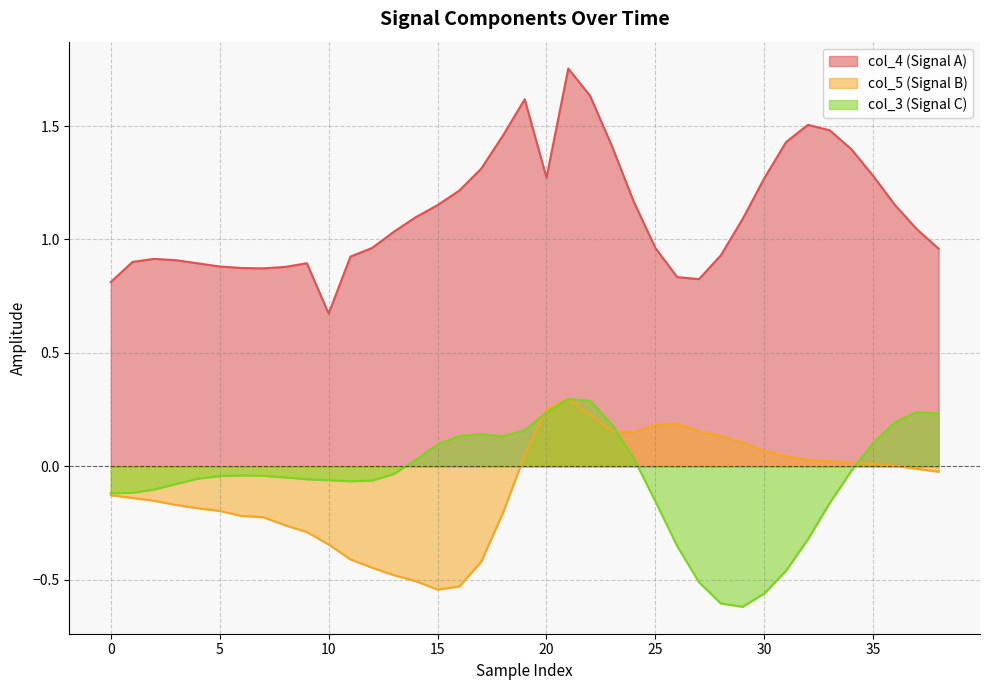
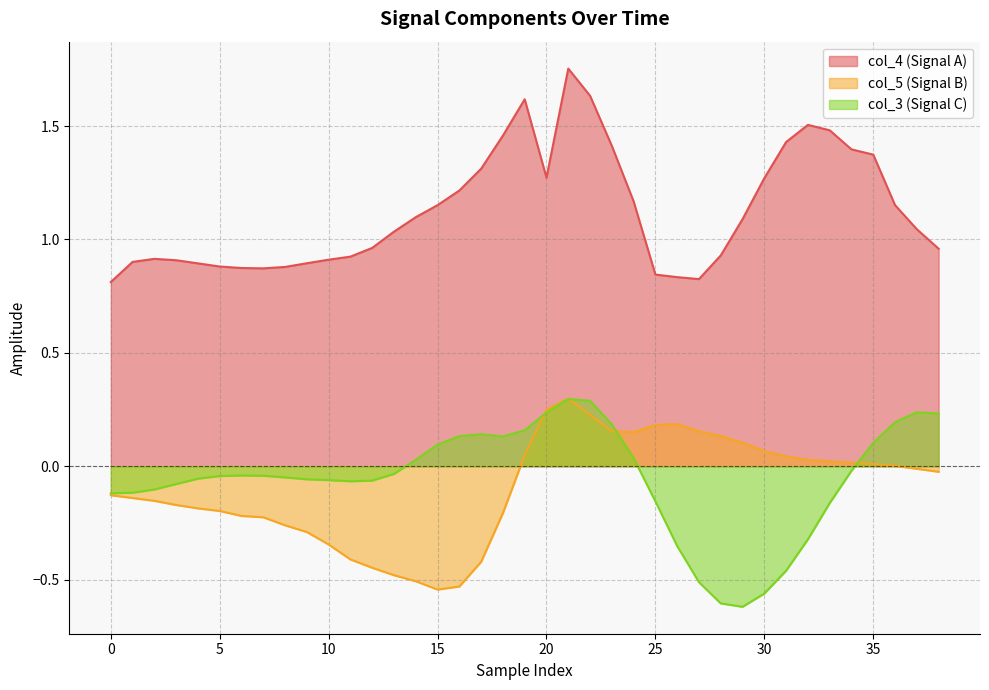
col_4 (Signal A), 10: 0.67 -> 0.91
col_4 (Signal A), 25: 0.96 -> 0.85
col_4 (Signal A), 35: 1.28 -> 1.37
